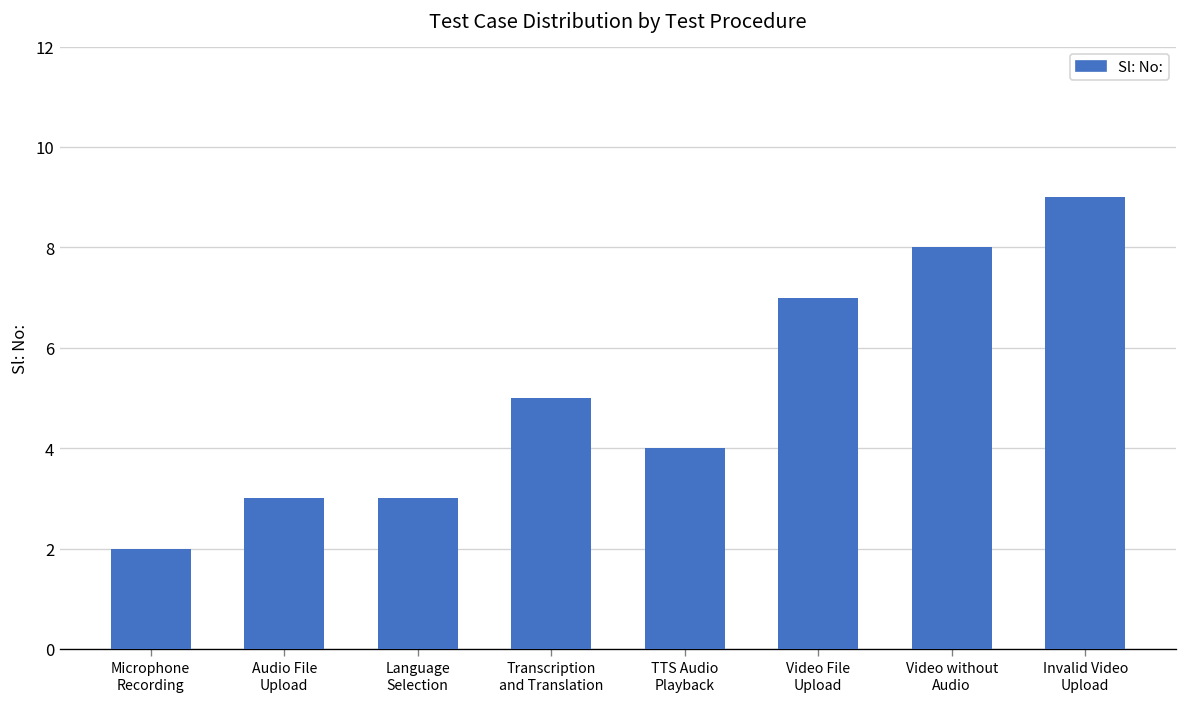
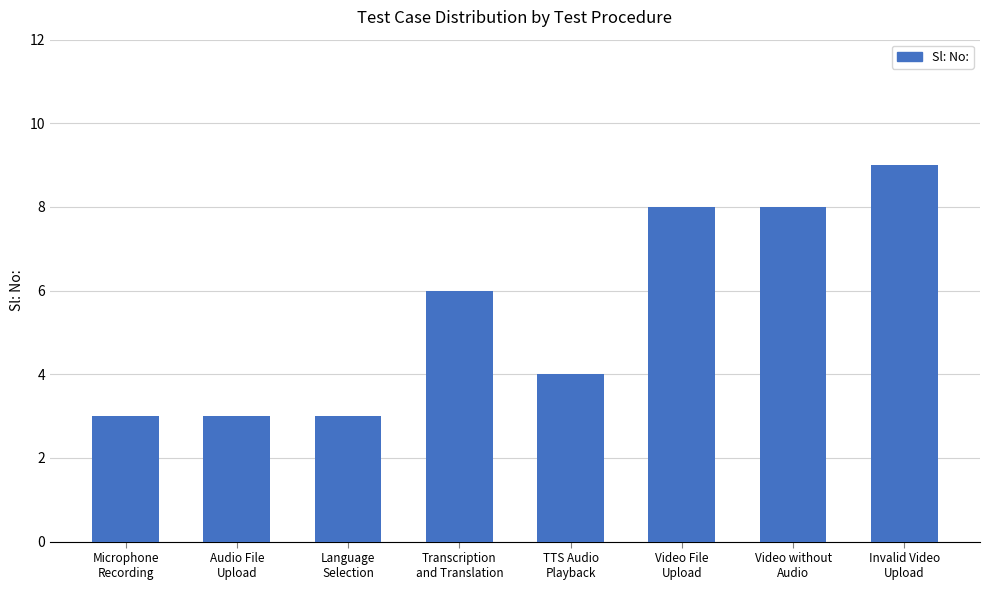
Microphone Recording: 2 -> 3
Transcription and Translation: 5 -> 6
Video File Upload: 7 -> 8
